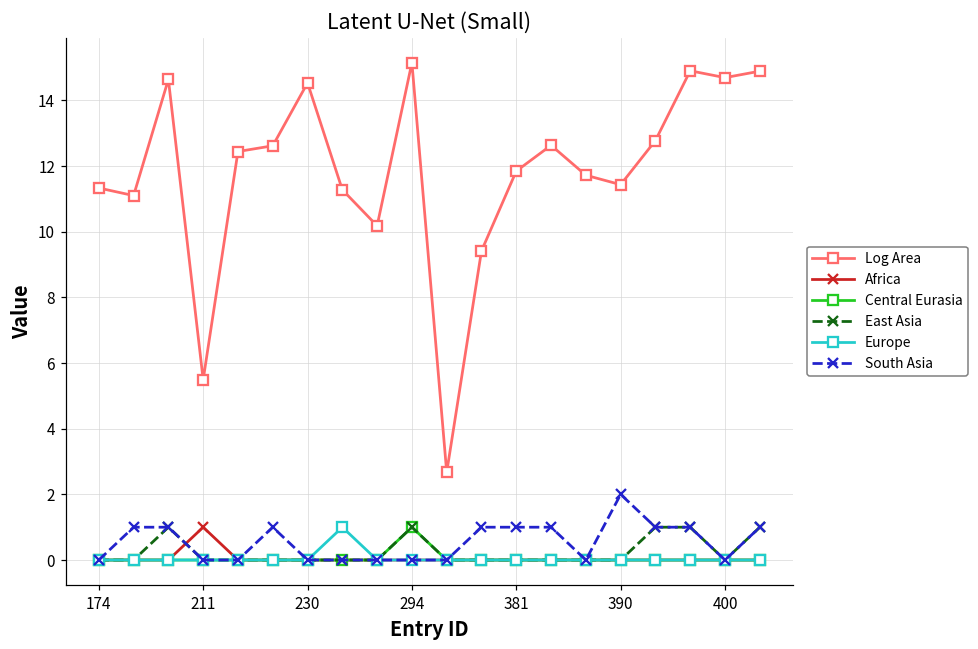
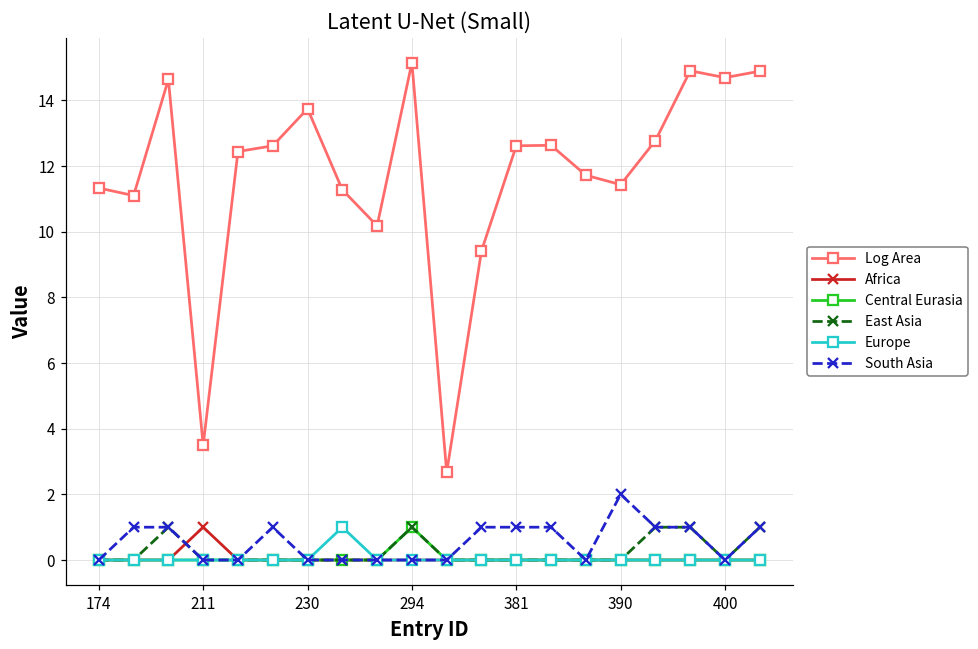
Log Area, 211: 5.5 -> 3.5
Log Area, 230: 14.5 -> 13.7
Log Area, 381: 11.8 -> 12.6
